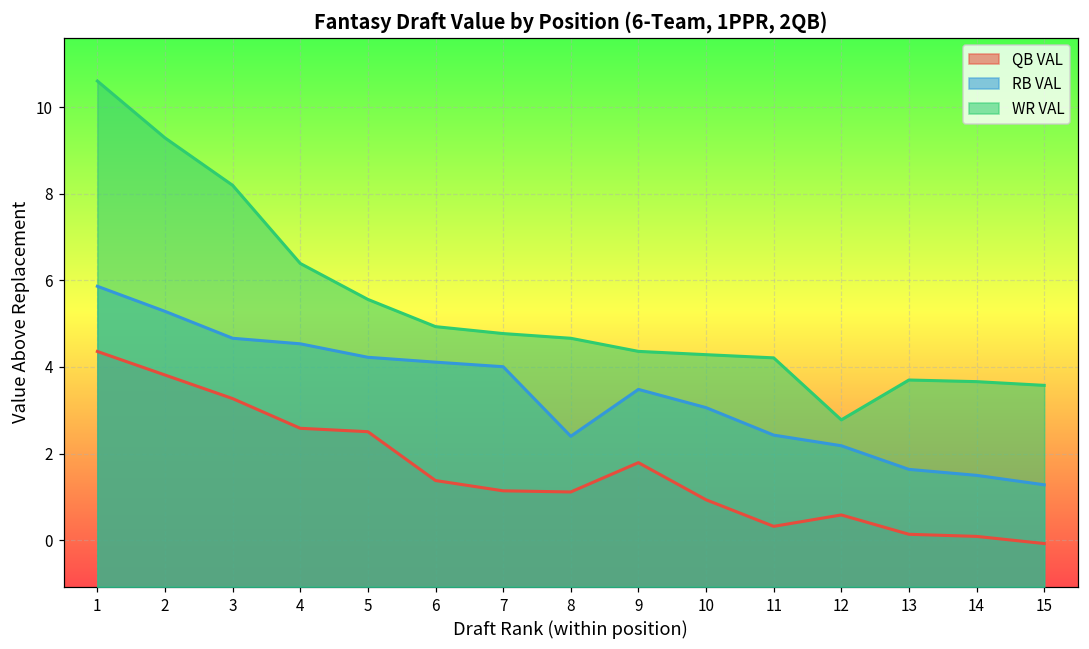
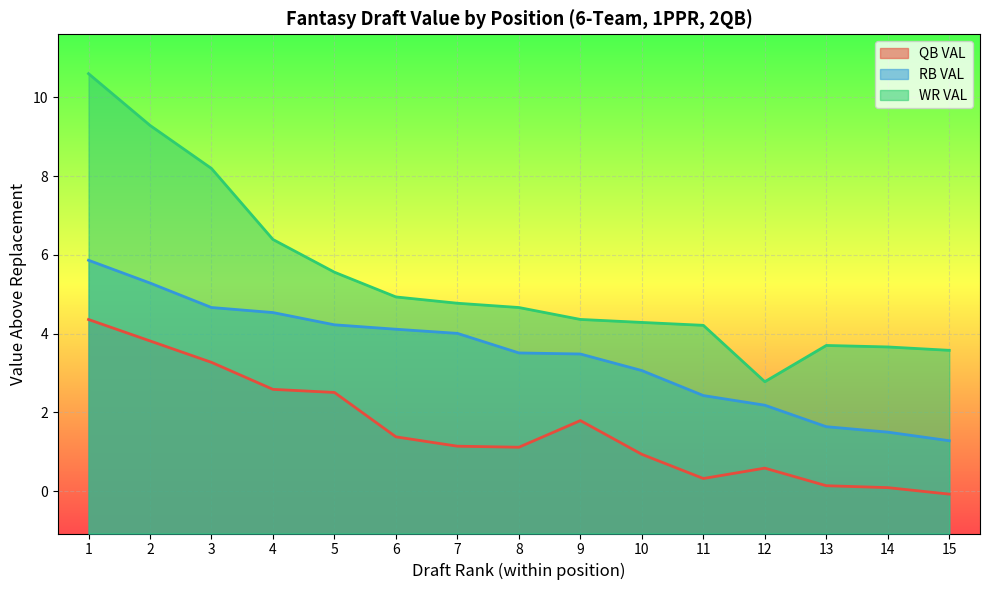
RB VAL, 8: 2.4 -> 3.5
